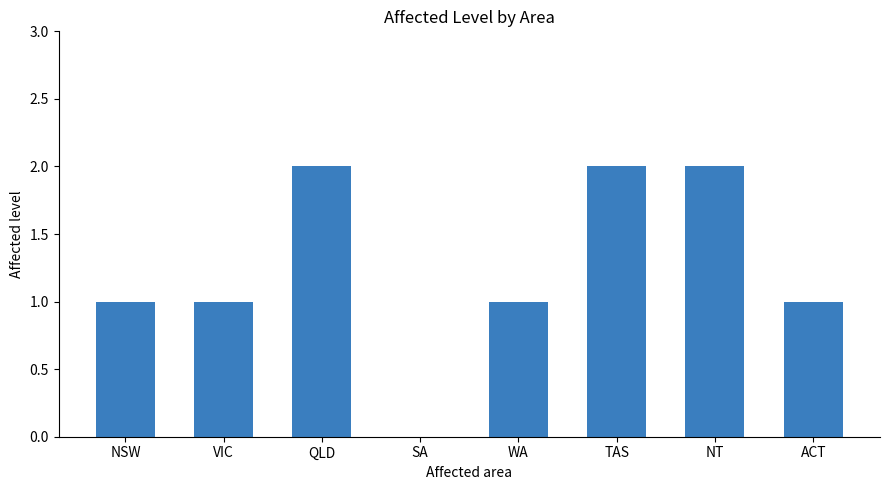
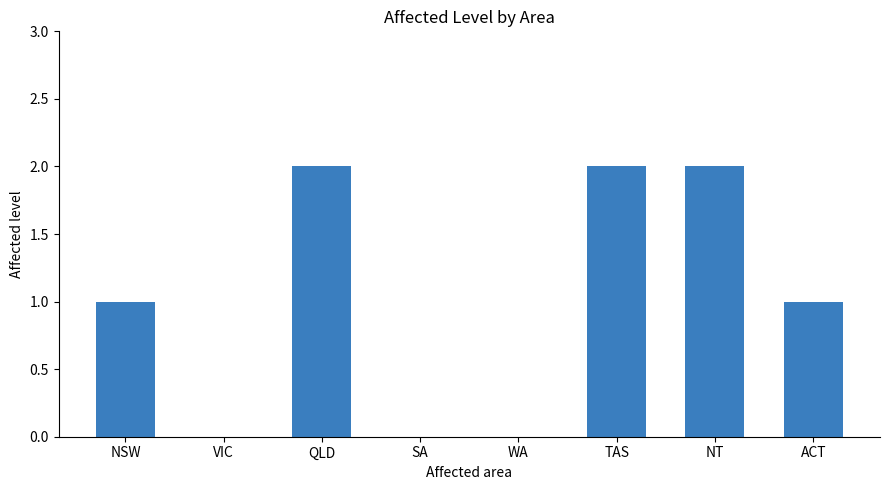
VIC: 1 -> 0
WA: 1 -> 0
